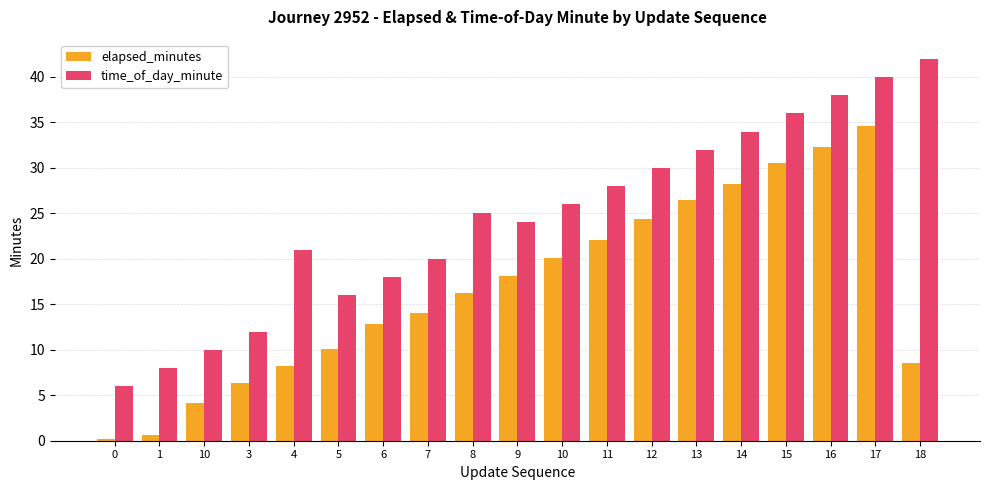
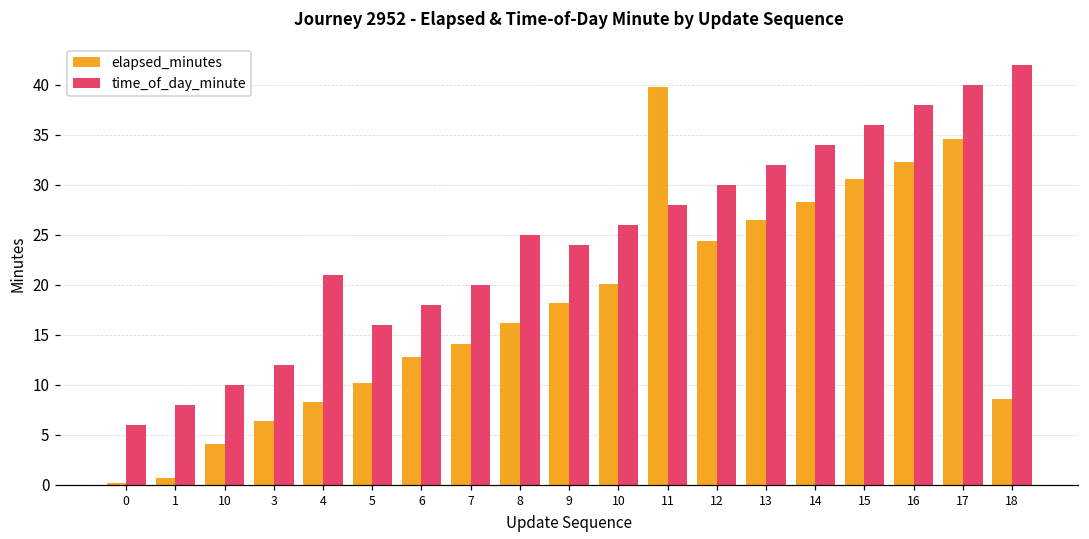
elapsed_minutes, 11: 22 -> 40
